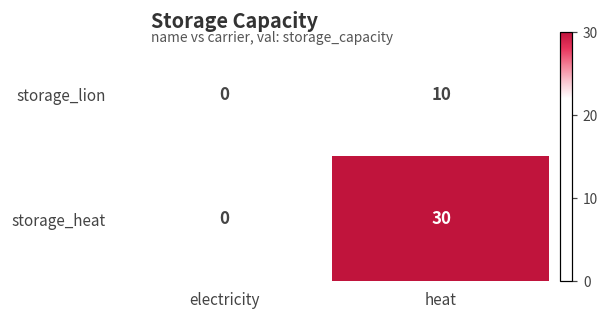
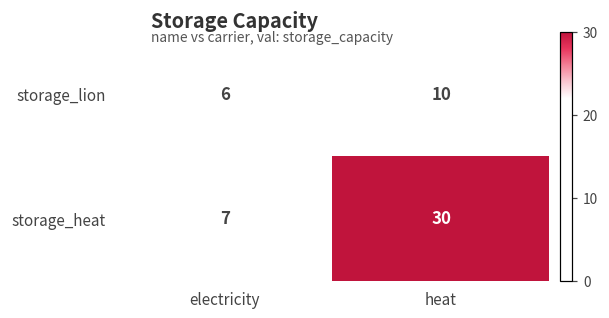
storage_lion, electricity: 0 -> 6
storage_heat, electricity: 0 -> 7
